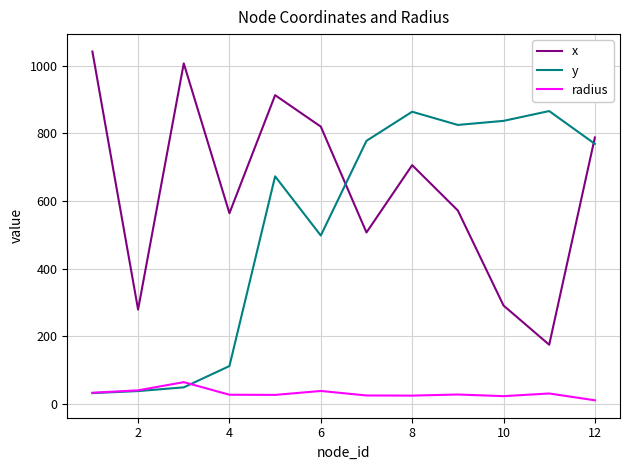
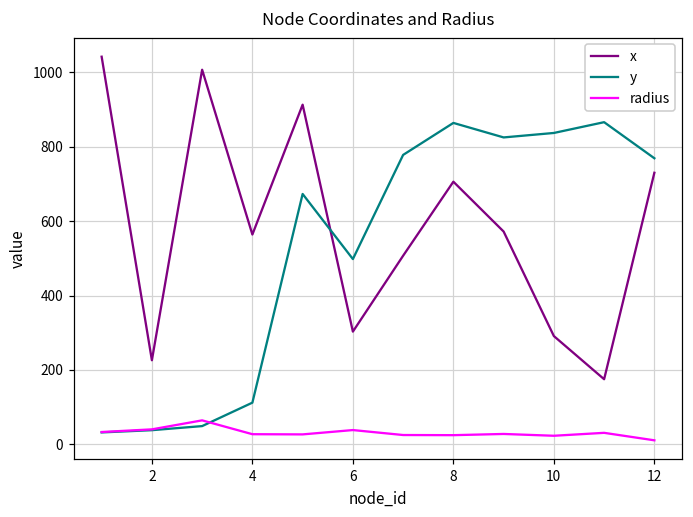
x, 2: 280 -> 230
x, 6: 820 -> 300
x, 12: 790 -> 730
